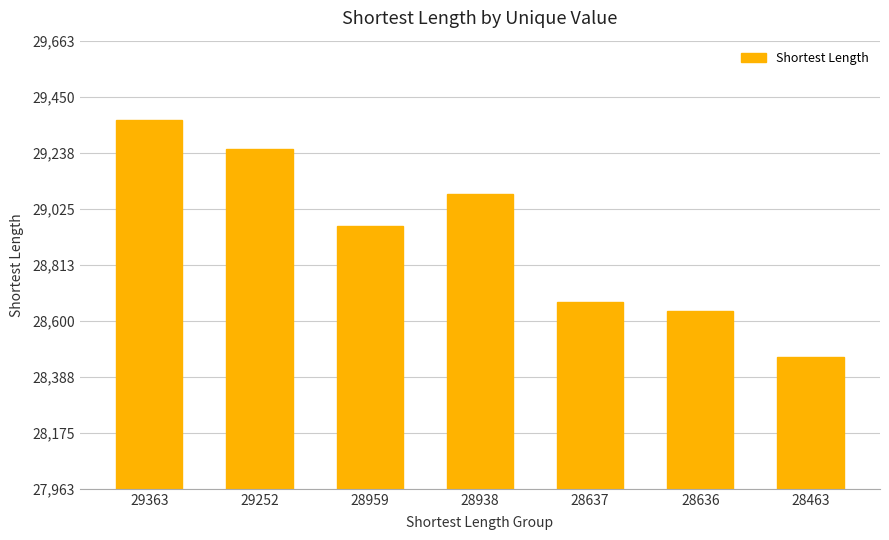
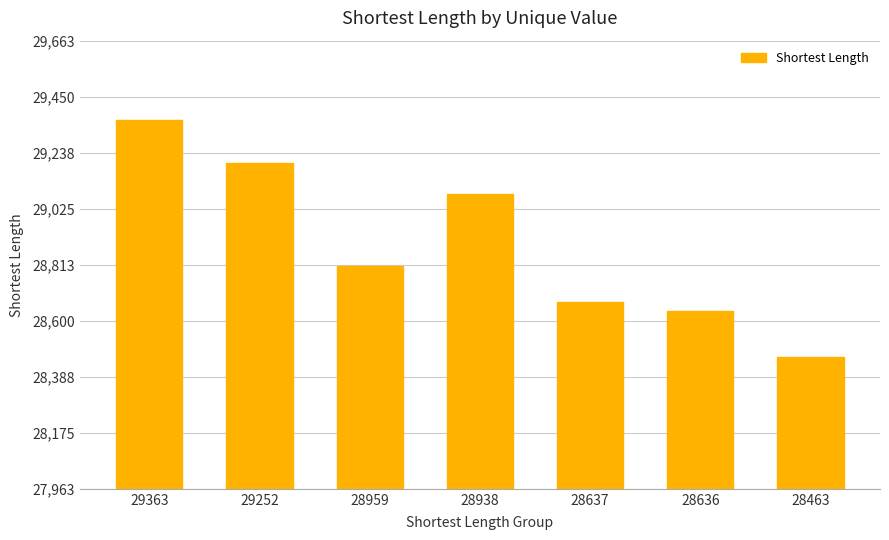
29252: 29,250 -> 29,200
28959: 28,960 -> 28,810
